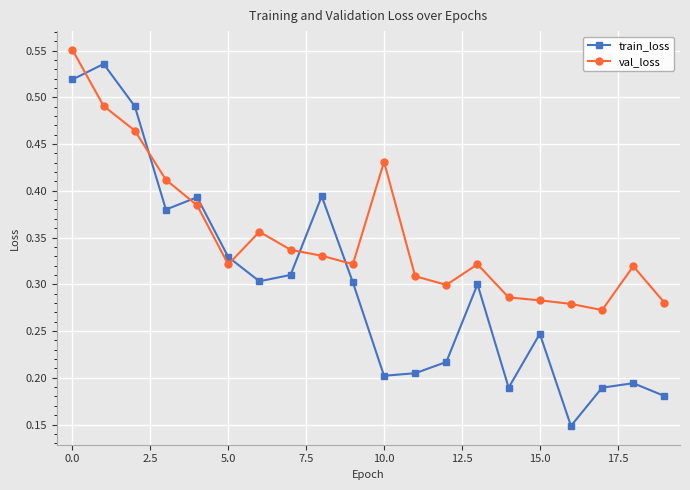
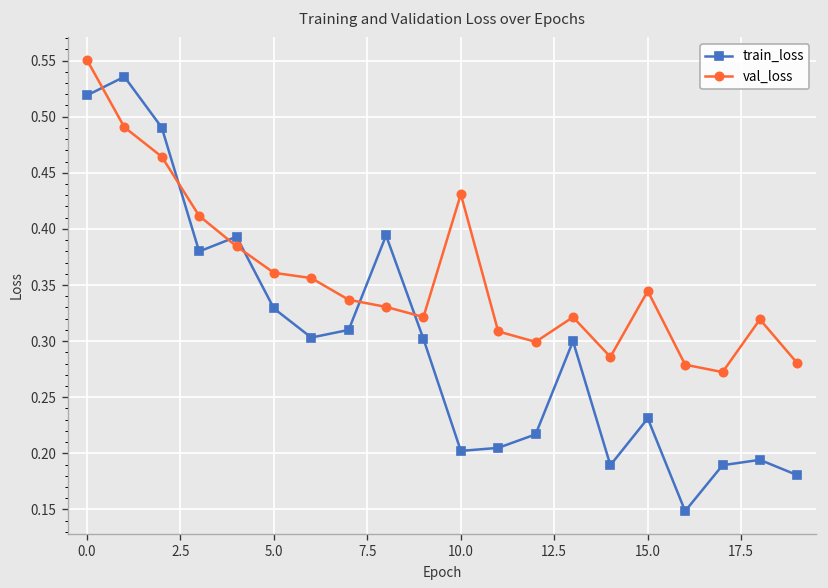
val_loss, 5.0: 0.32 -> 0.36
train_loss, 15.0: 0.25 -> 0.23
val_loss, 15.0: 0.28 -> 0.34
